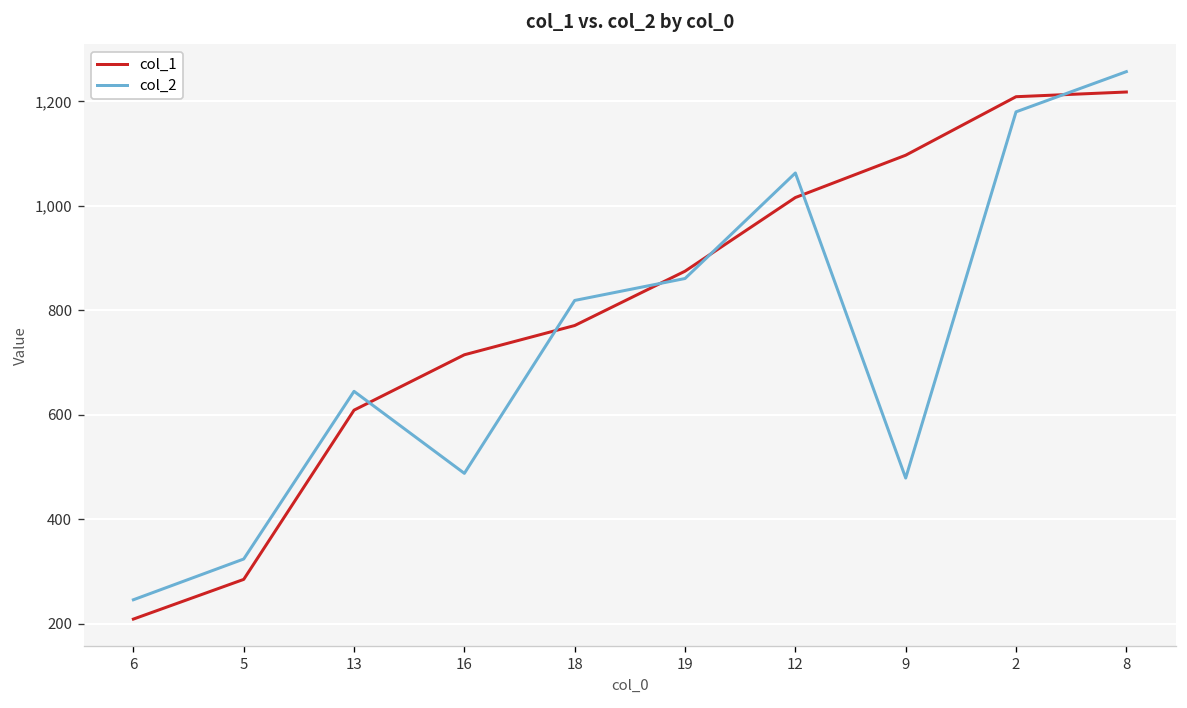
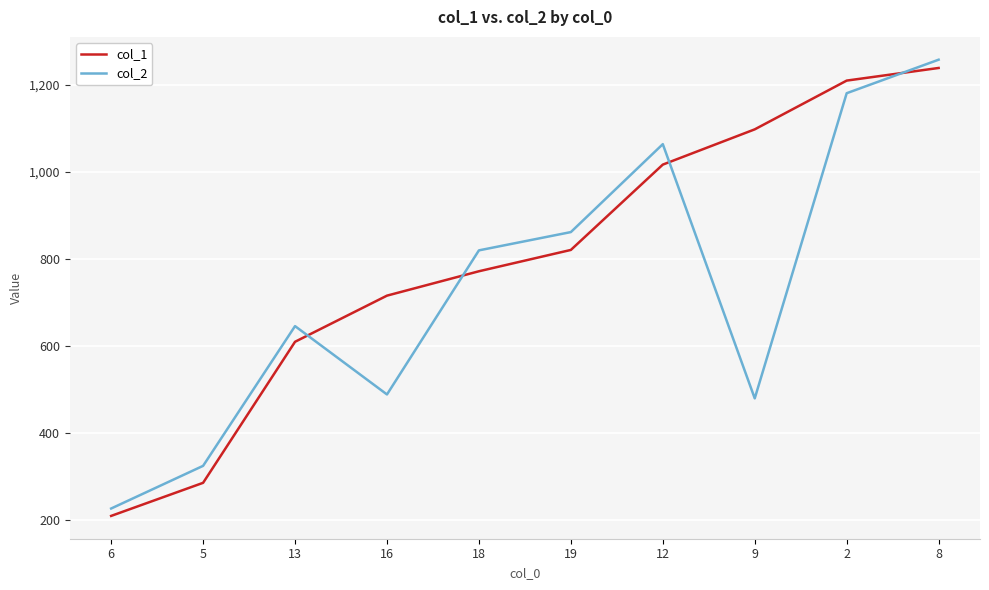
col_2, 6: 250 -> 230
col_1, 19: 880 -> 820
col_1, 8: 1,220 -> 1,240
